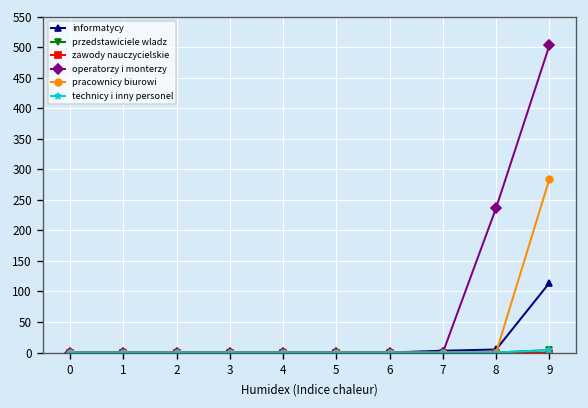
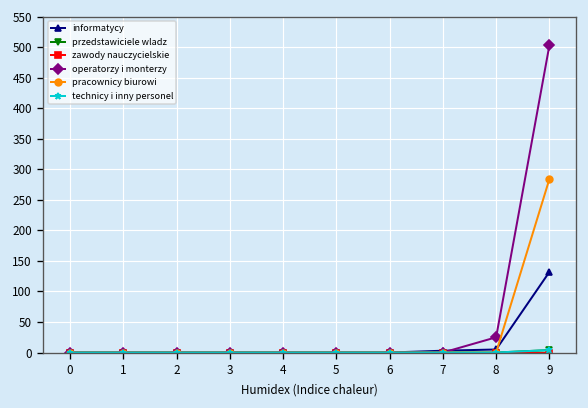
operatorzy i monterzy, 8: 240 -> 30
informatycy, 9: 110 -> 130
